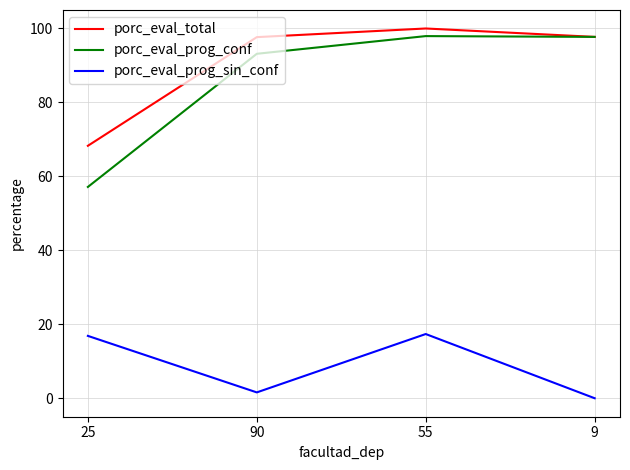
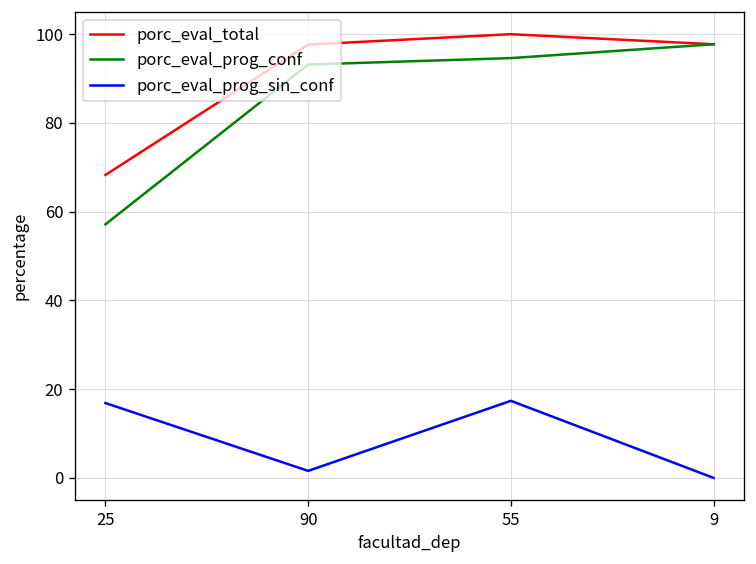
porc_eval_prog_conf, 55: 98 -> 95
